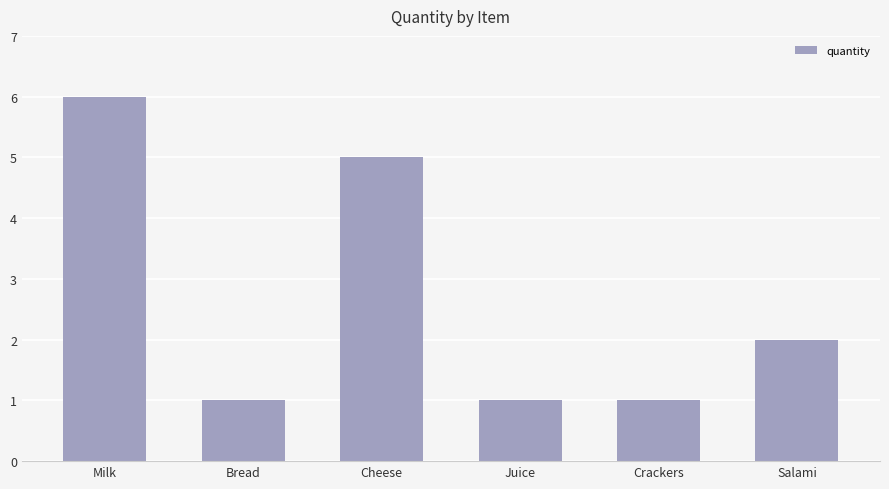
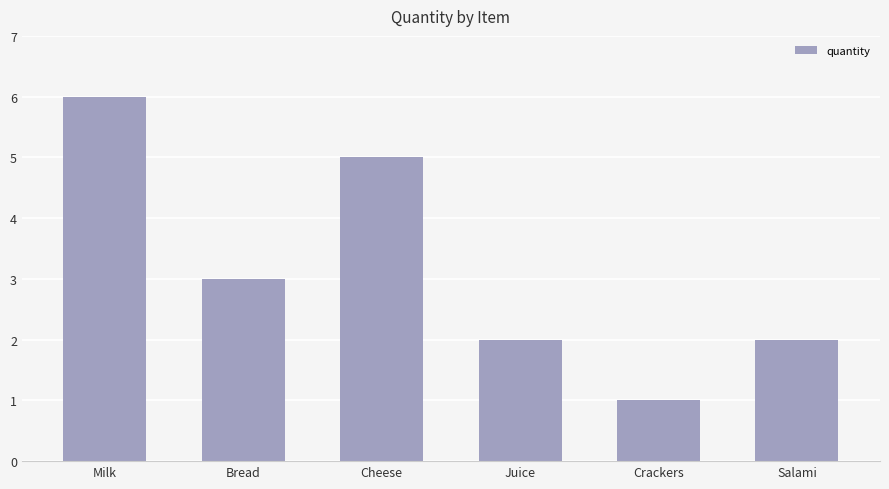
Bread: 1 -> 3
Juice: 1 -> 2
